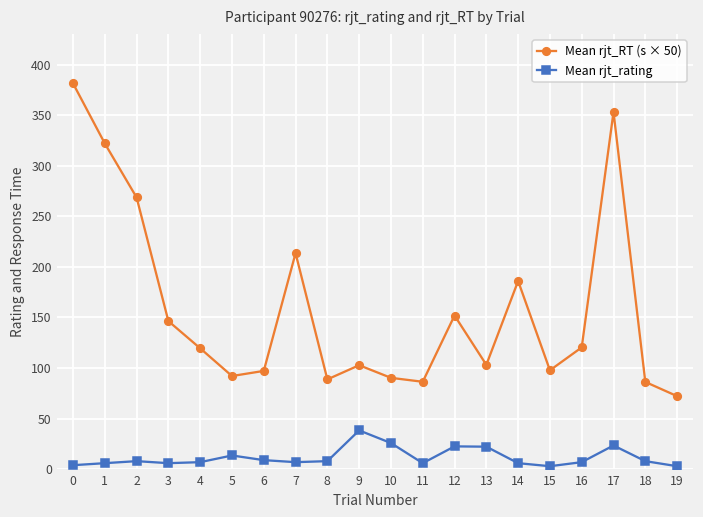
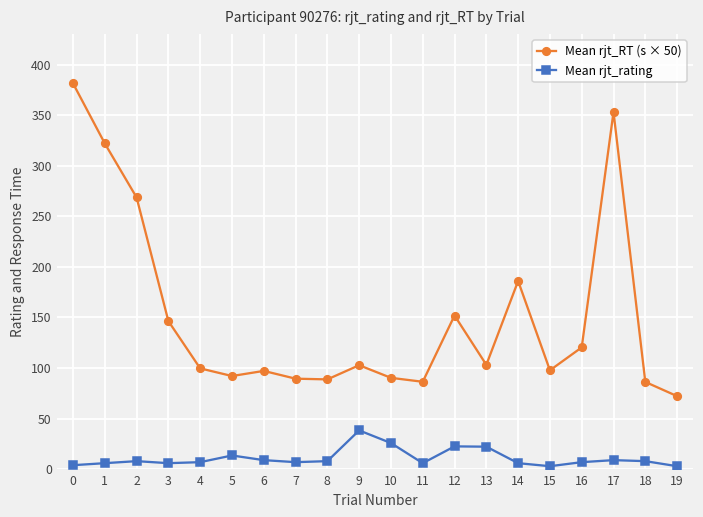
Mean rjt_RT (s × 50), 4: 120 -> 100
Mean rjt_RT (s × 50), 7: 210 -> 90
Mean rjt_rating, 17: 20 -> 10
